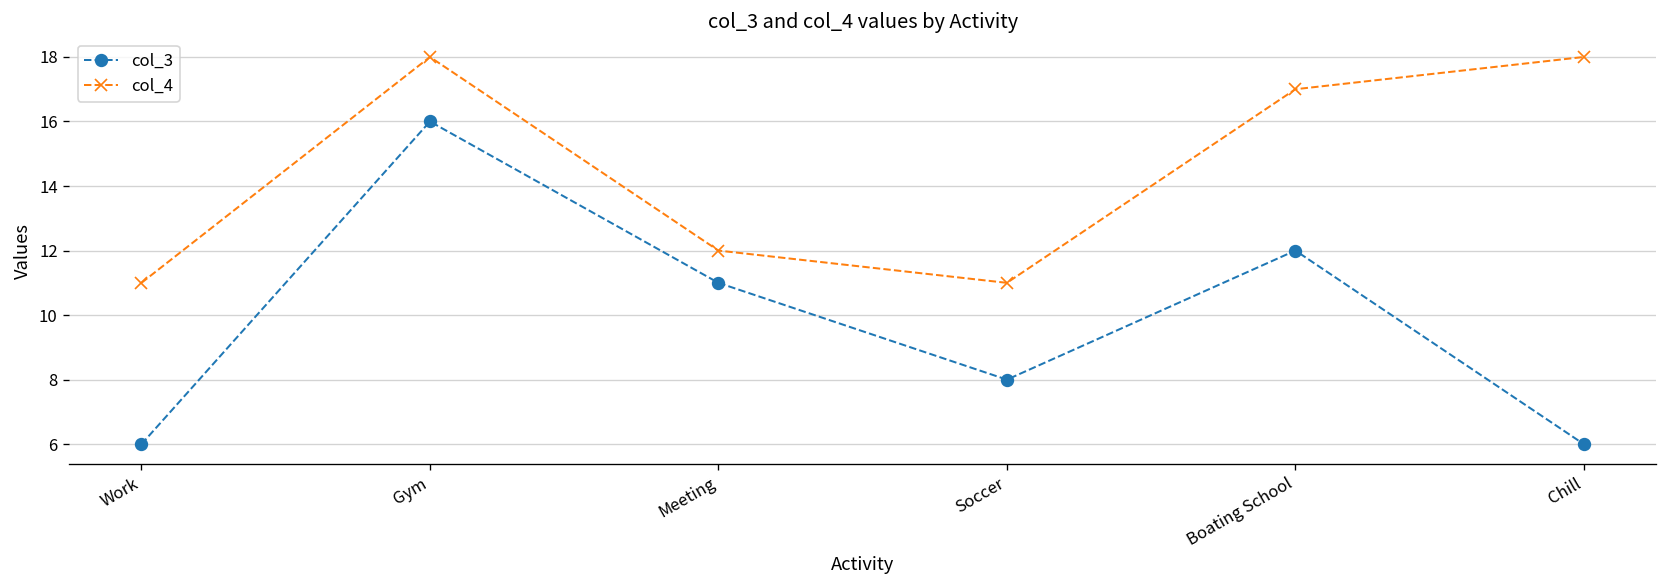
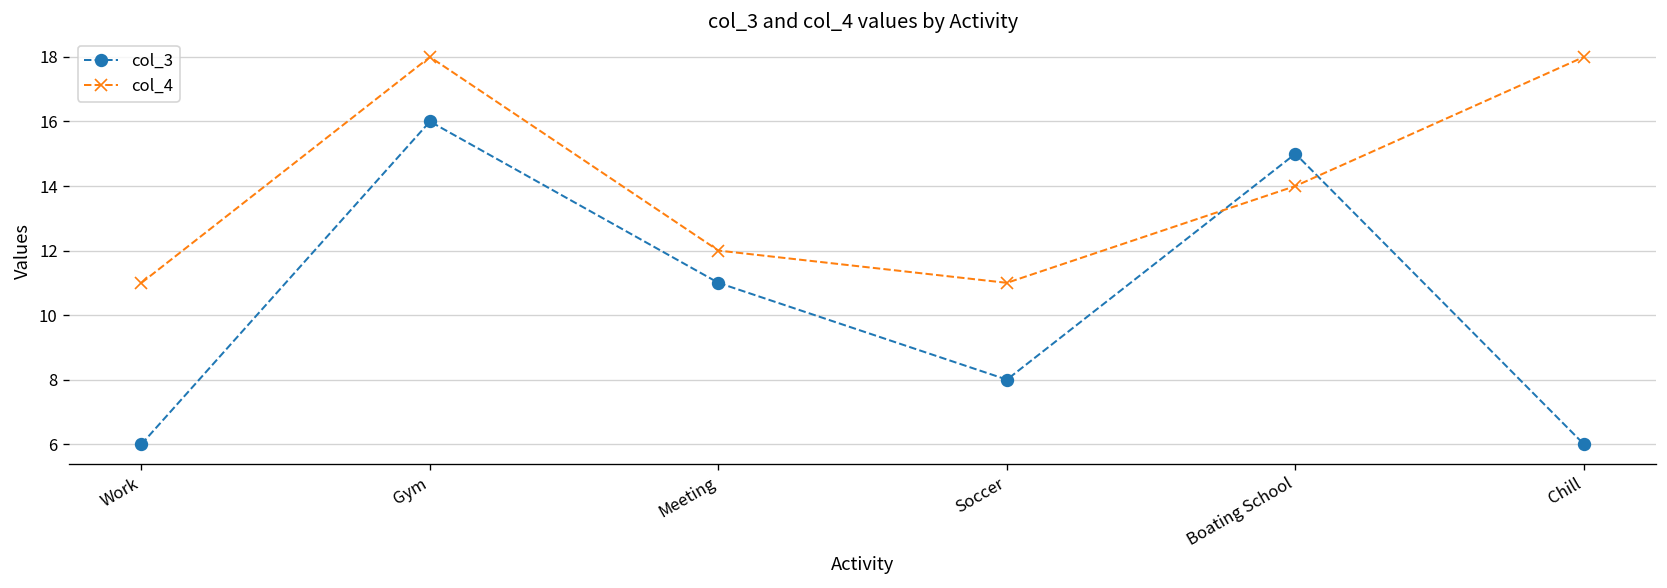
col_3, Boating School: 12 -> 15
col_4, Boating School: 17 -> 14
